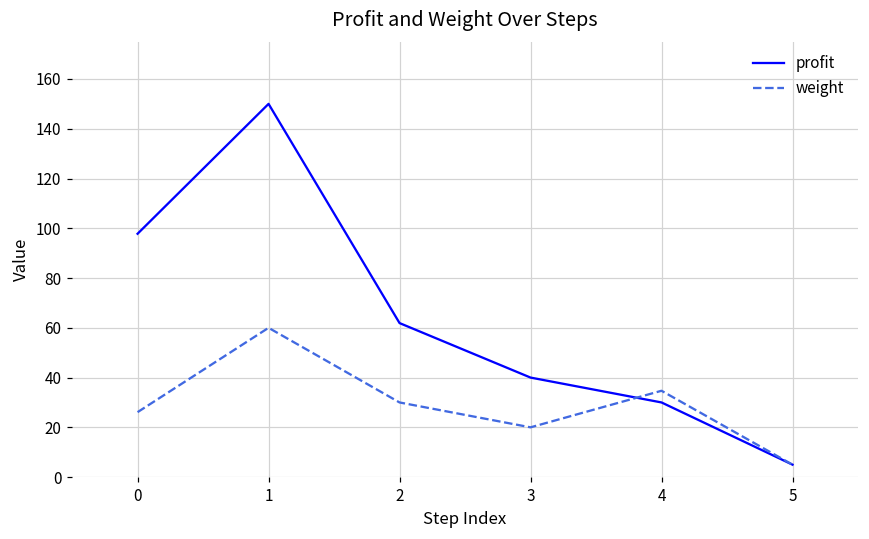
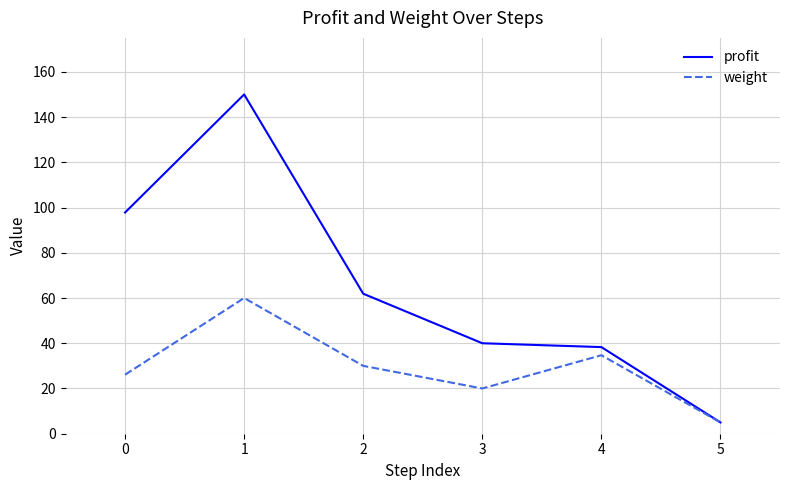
profit, 4: 30 -> 38
